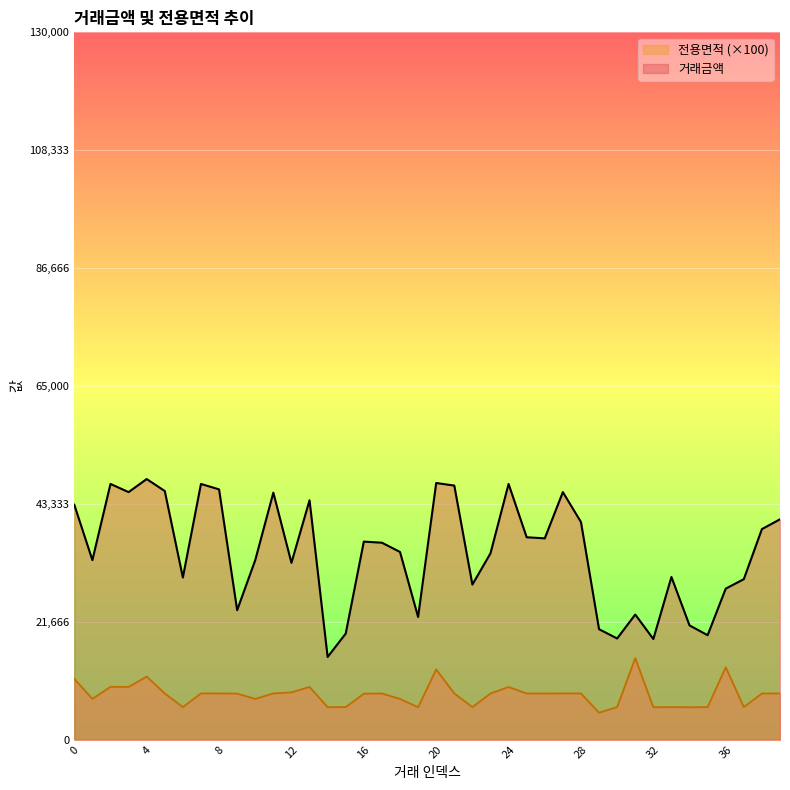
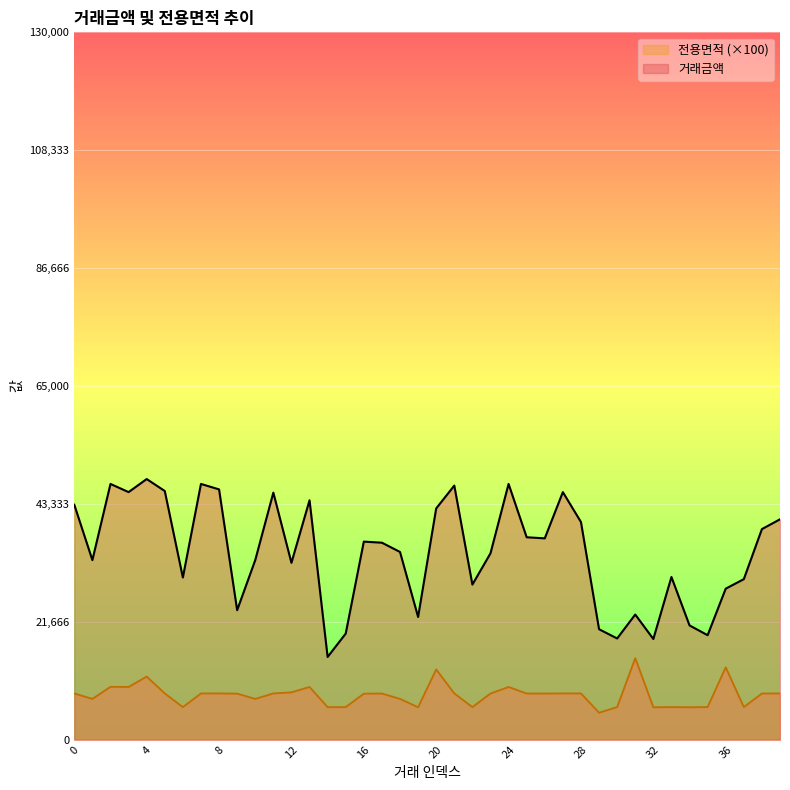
전용면적 (×100), 0: 11,000 -> 8,000
거래금액, 20: 47,000 -> 43,000
